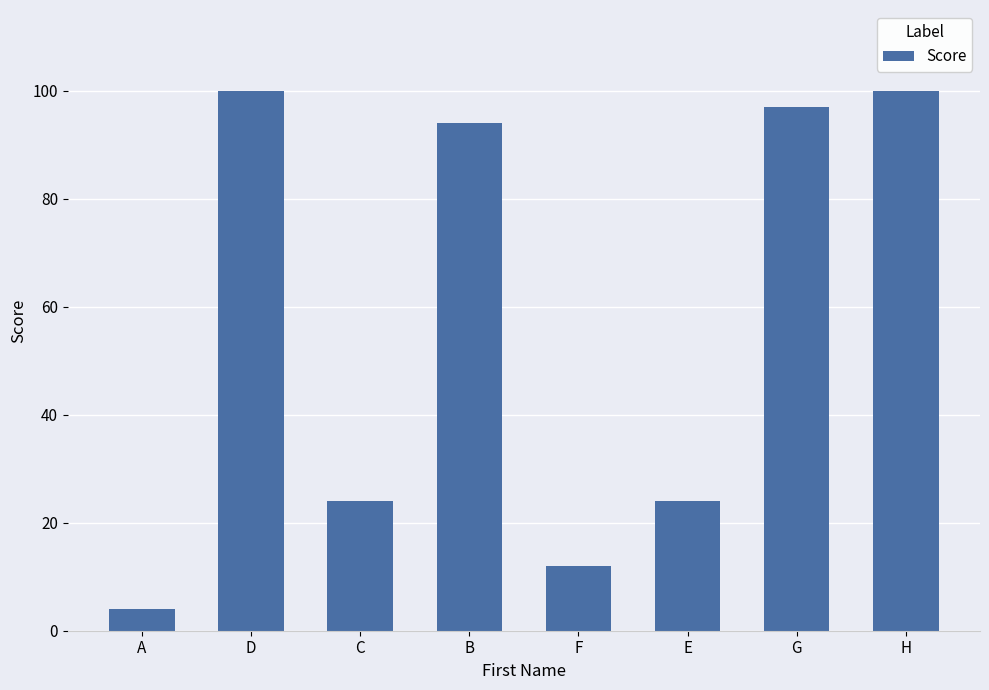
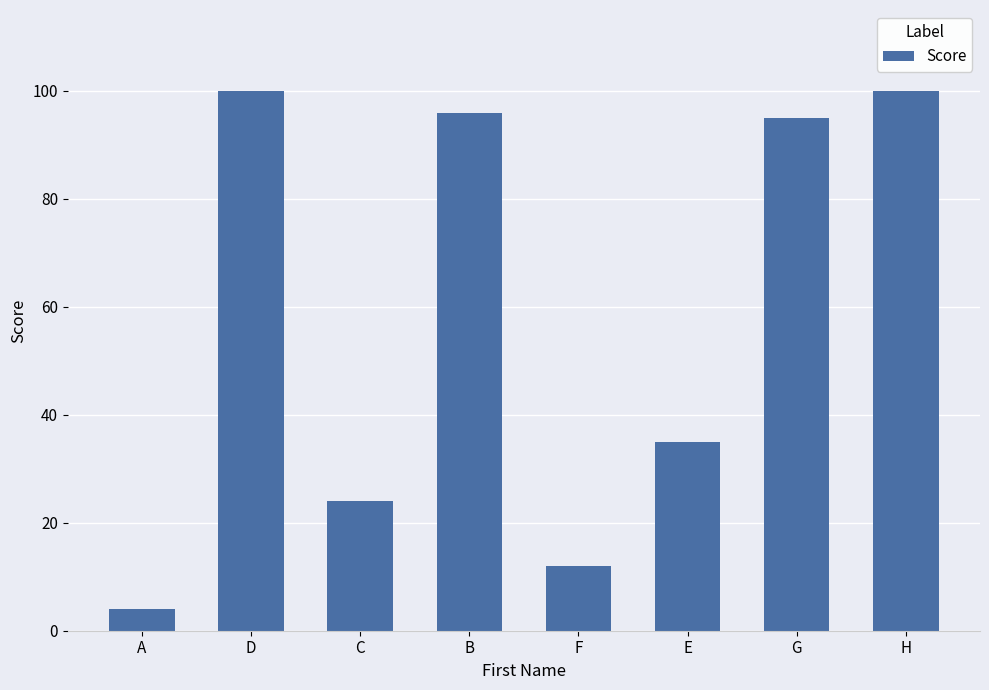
B: 94 -> 96
E: 24 -> 35
G: 97 -> 95
